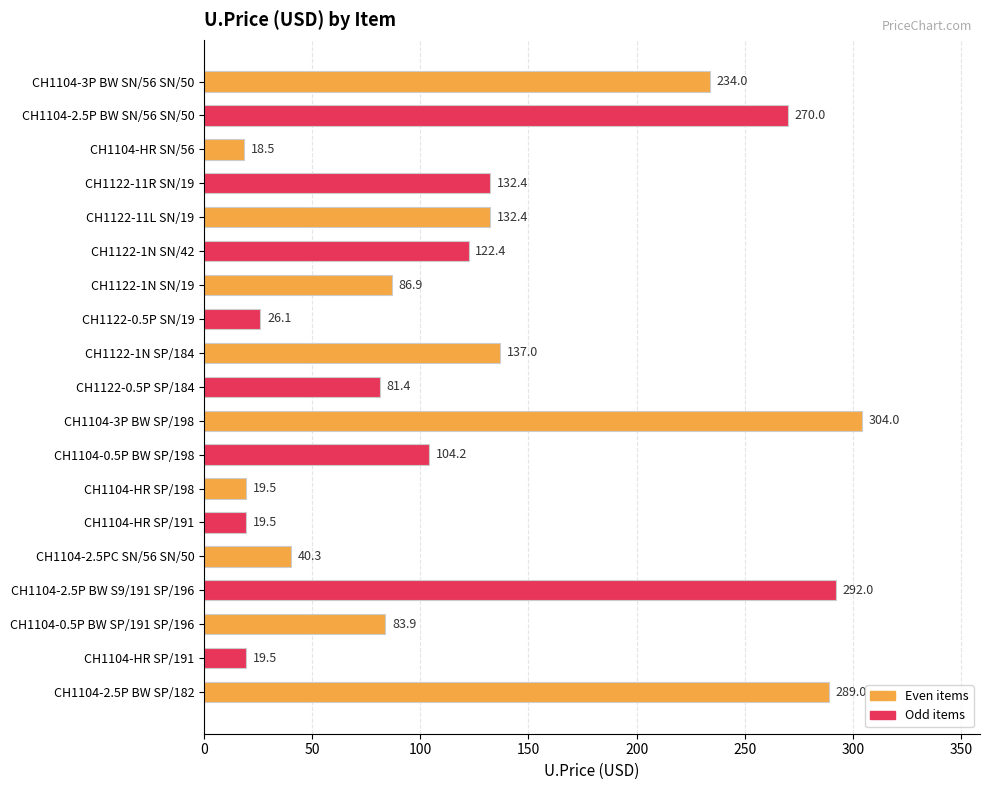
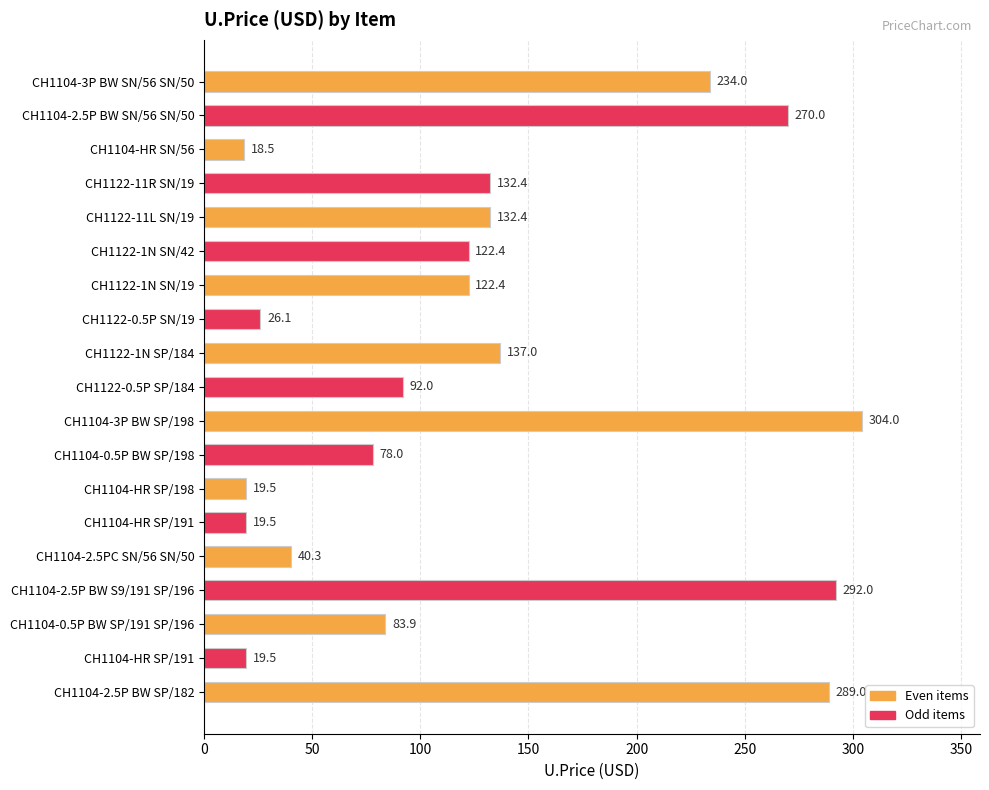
CH1122-1N SN/19: 86.9 -> 122.4
CH1122-0.5P SP/184: 81.4 -> 92.0
CH1104-0.5P BW SP/198: 104.2 -> 78.0
